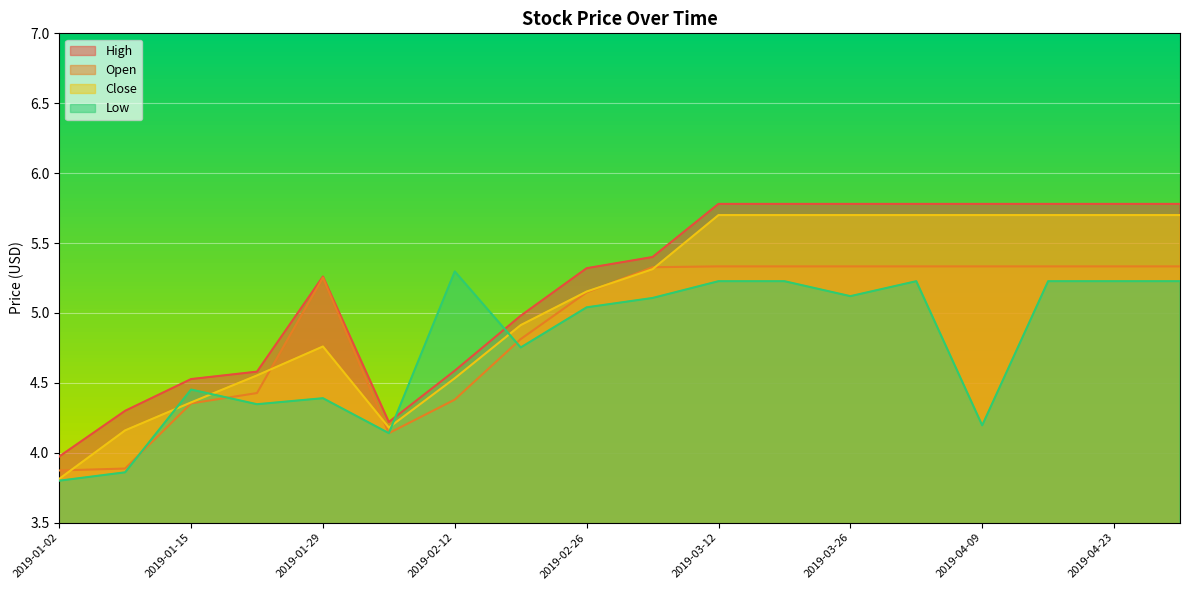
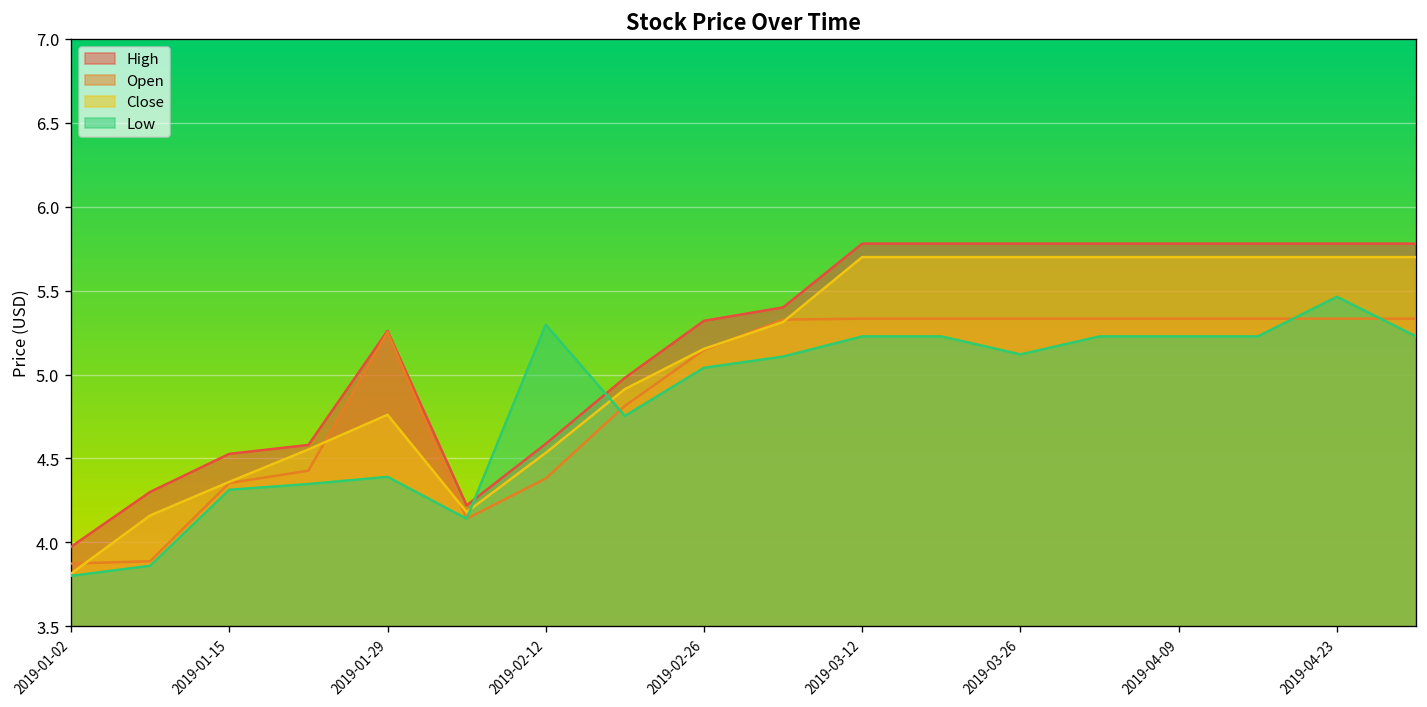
Low, 2019-01-15: 4.45 -> 4.31
Low, 2019-04-09: 4.20 -> 5.23
Low, 2019-04-23: 5.23 -> 5.46
